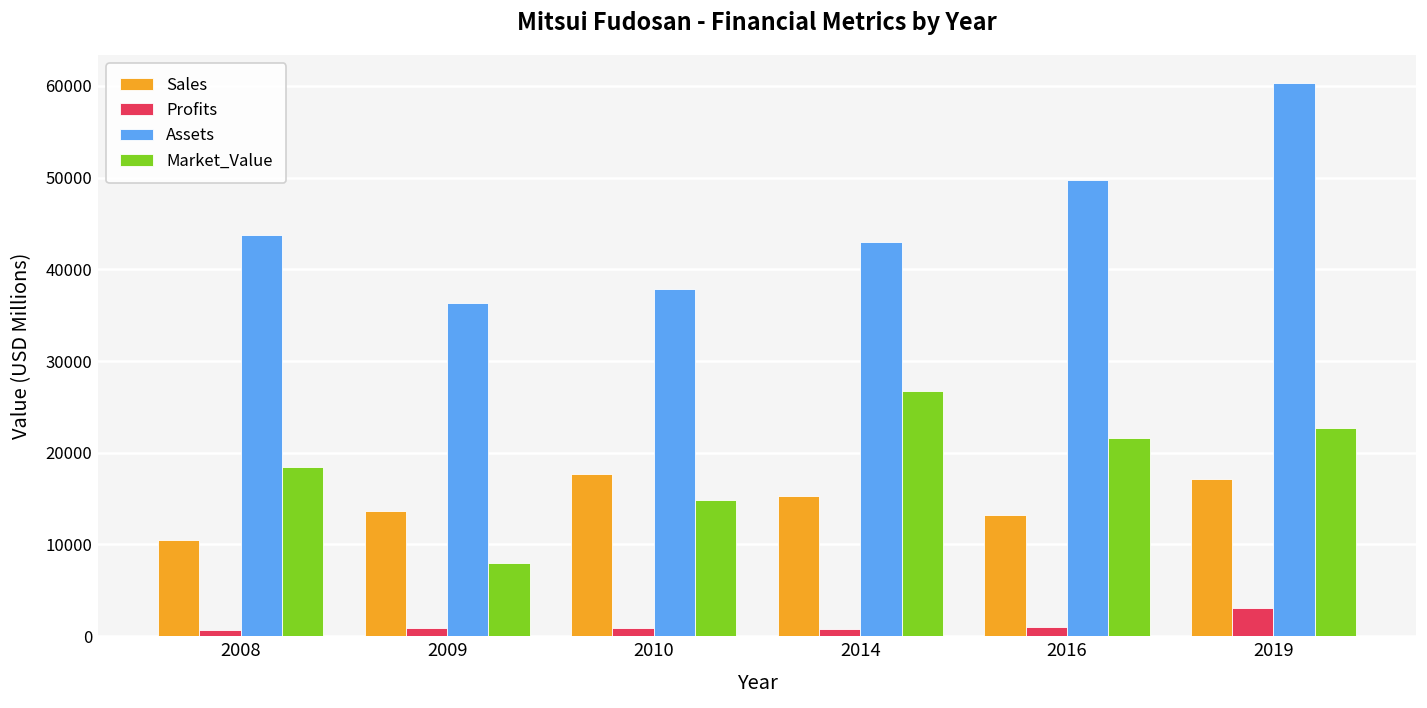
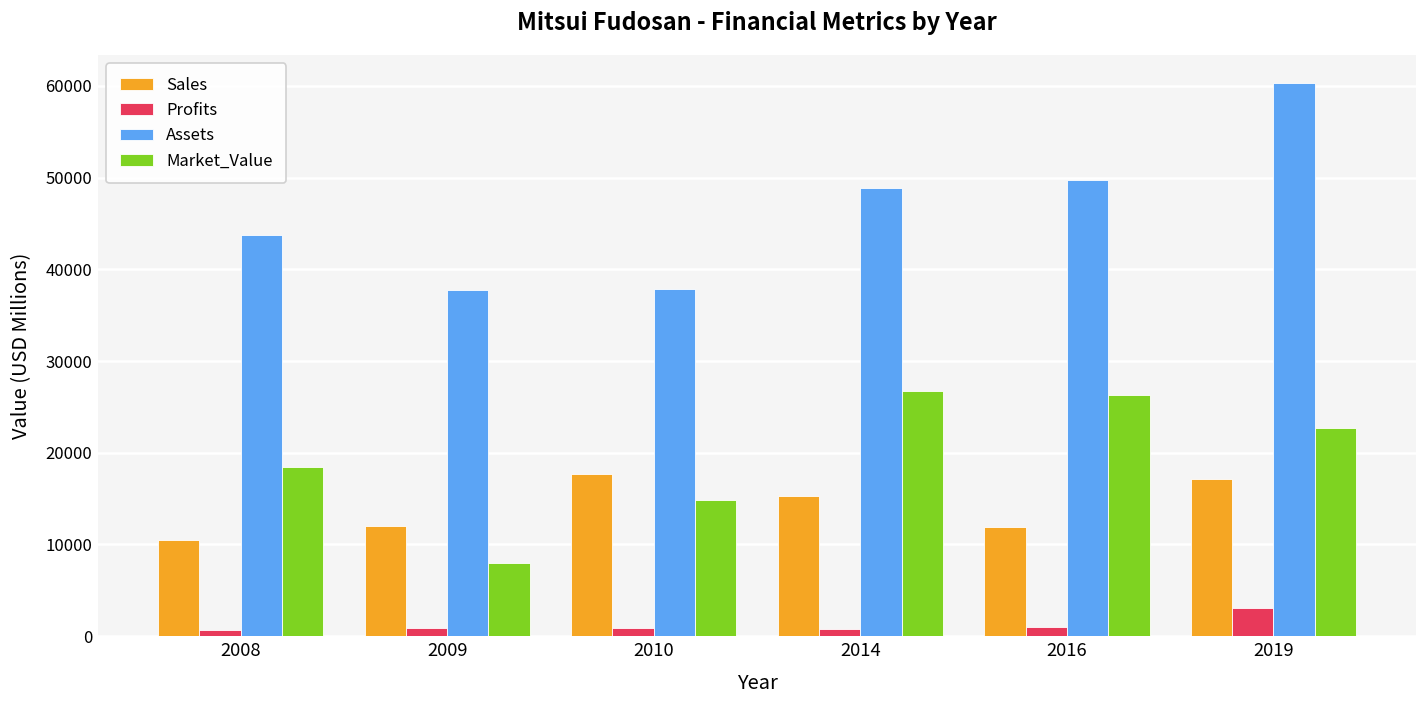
Sales, 2009: 14000 -> 12000
Assets, 2009: 36000 -> 38000
Assets, 2014: 43000 -> 49000
Sales, 2016: 13000 -> 12000
Market_Value, 2016: 22000 -> 26000
